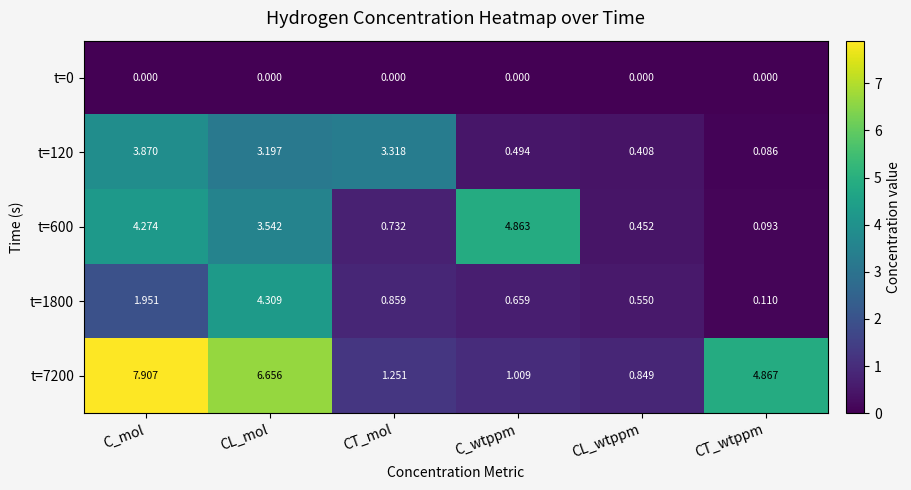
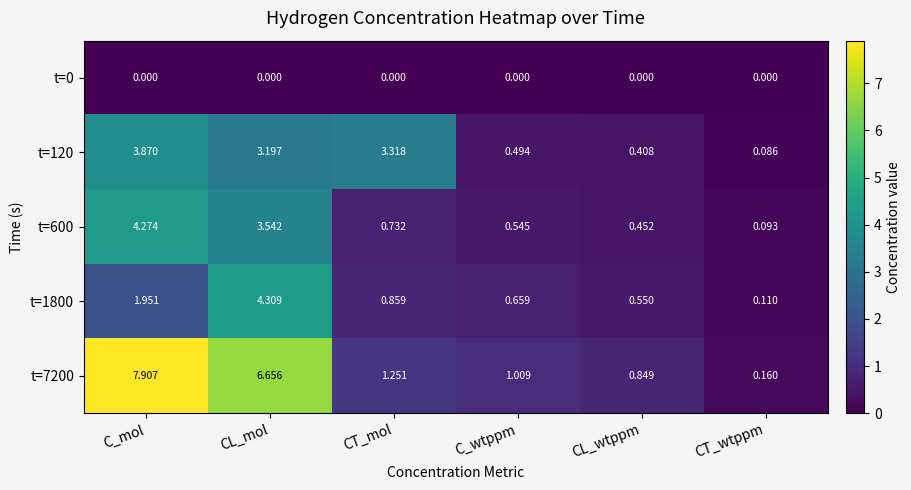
t=600, C_wtppm: 4.863 -> 0.545
t=7200, CT_wtppm: 4.867 -> 0.160
